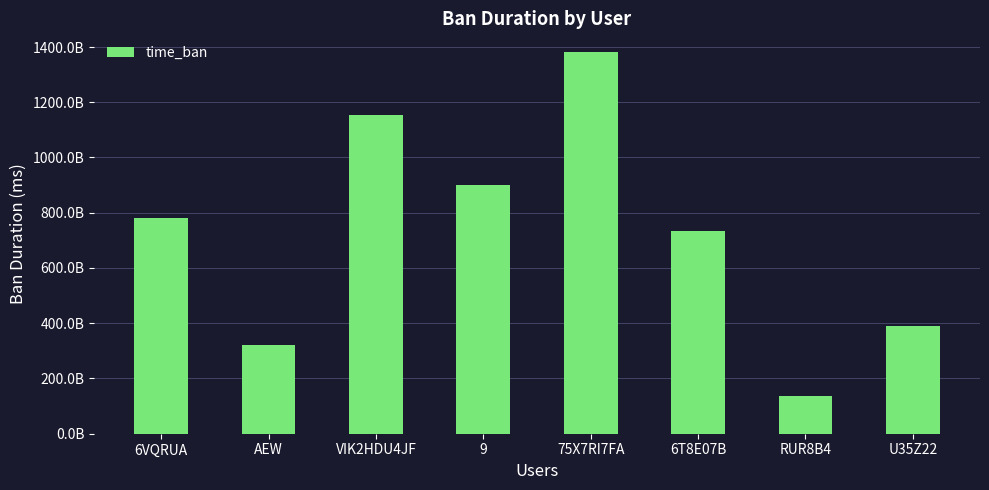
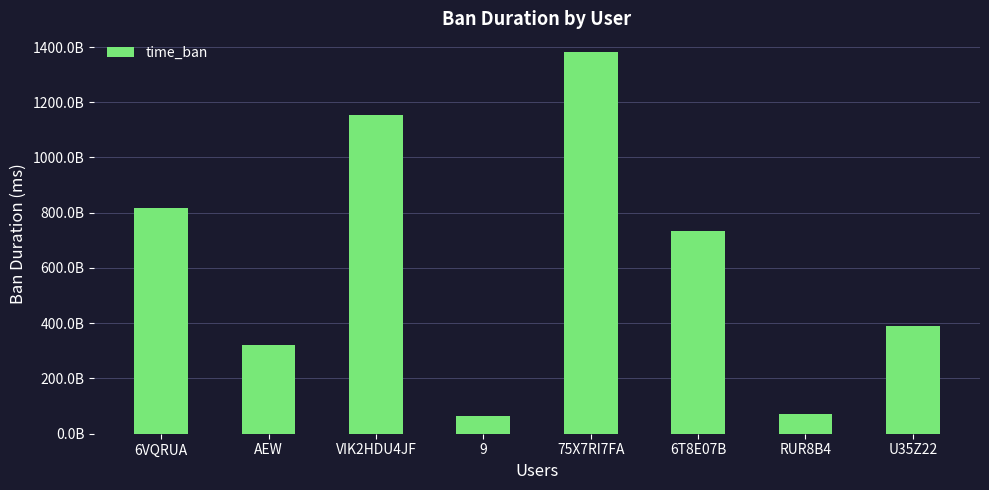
6VQRUA: 780000000000 -> 820000000000
9: 900000000000 -> 70000000000
RUR8B4: 140000000000 -> 70000000000
